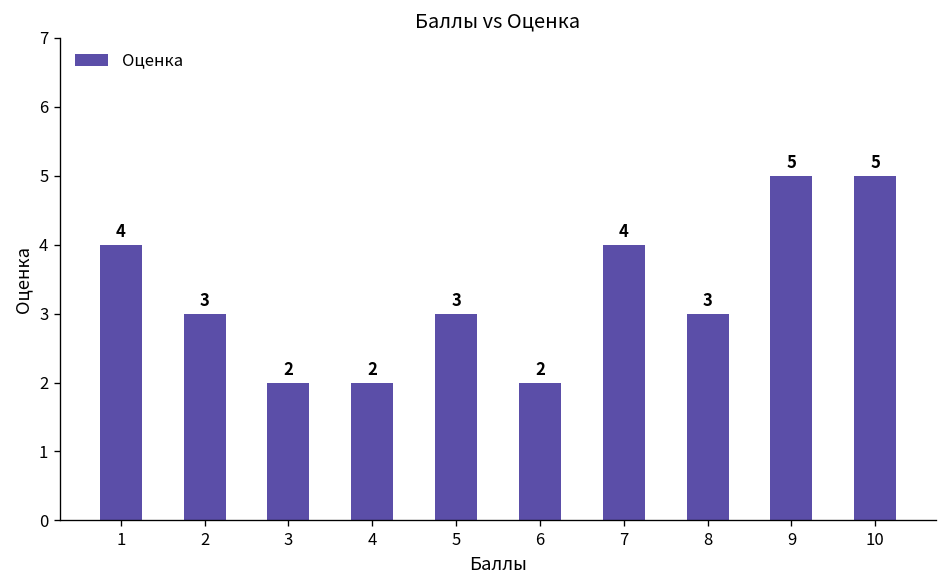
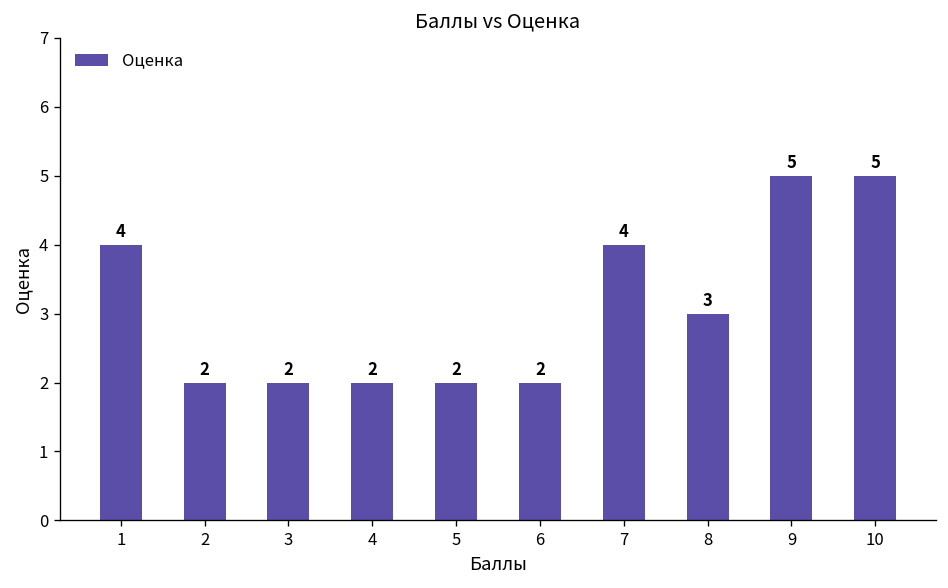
2: 3 -> 2
5: 3 -> 2
